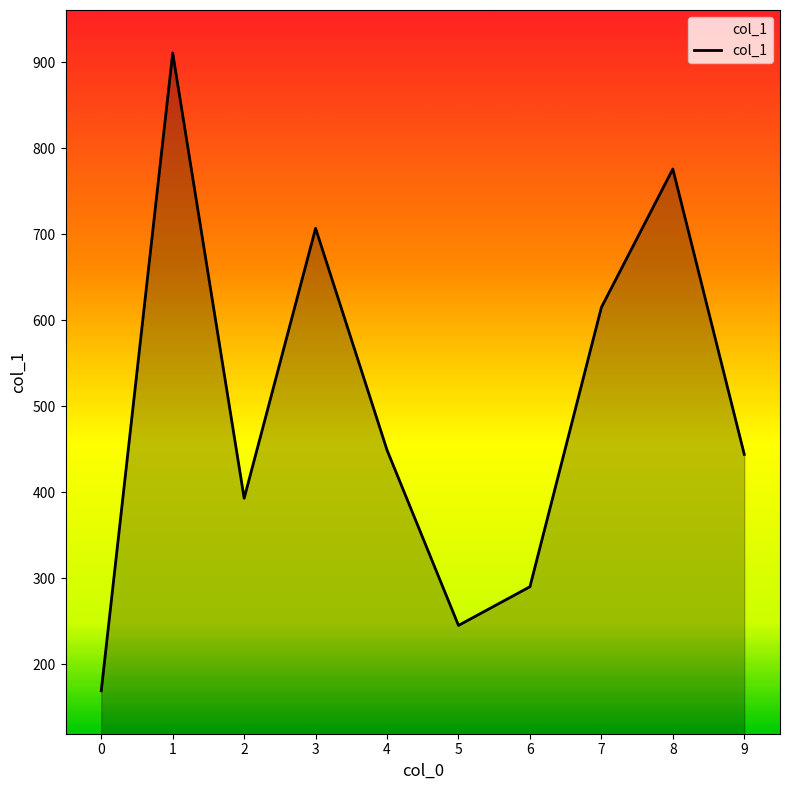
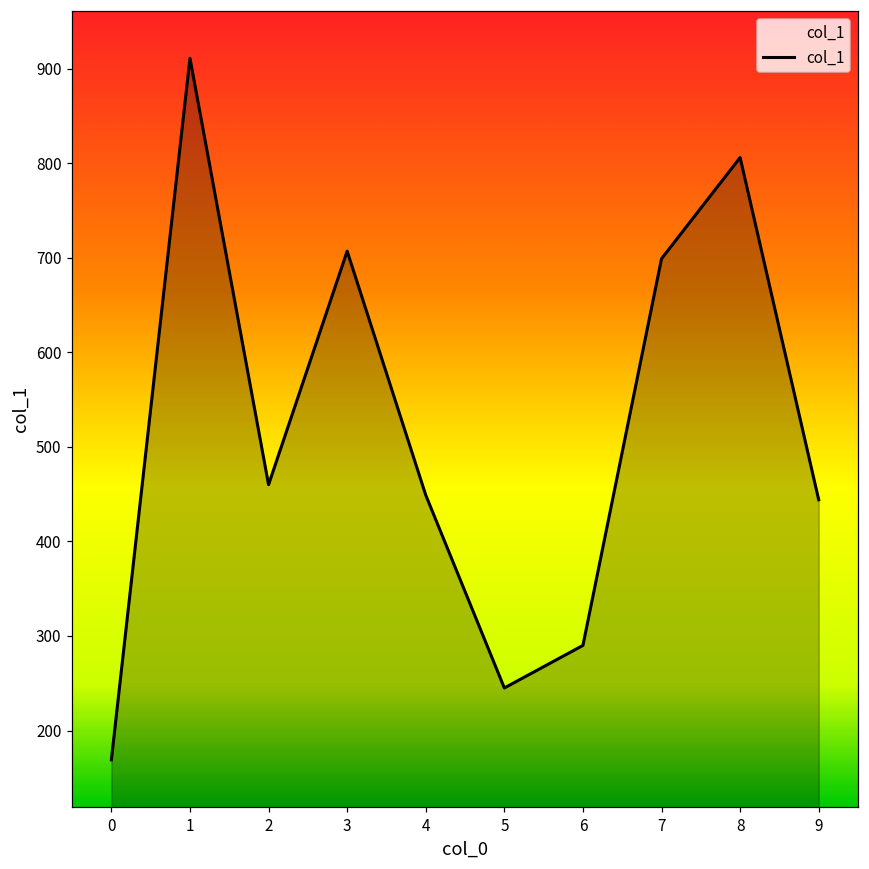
2: 390 -> 460
7: 620 -> 700
8: 780 -> 810
